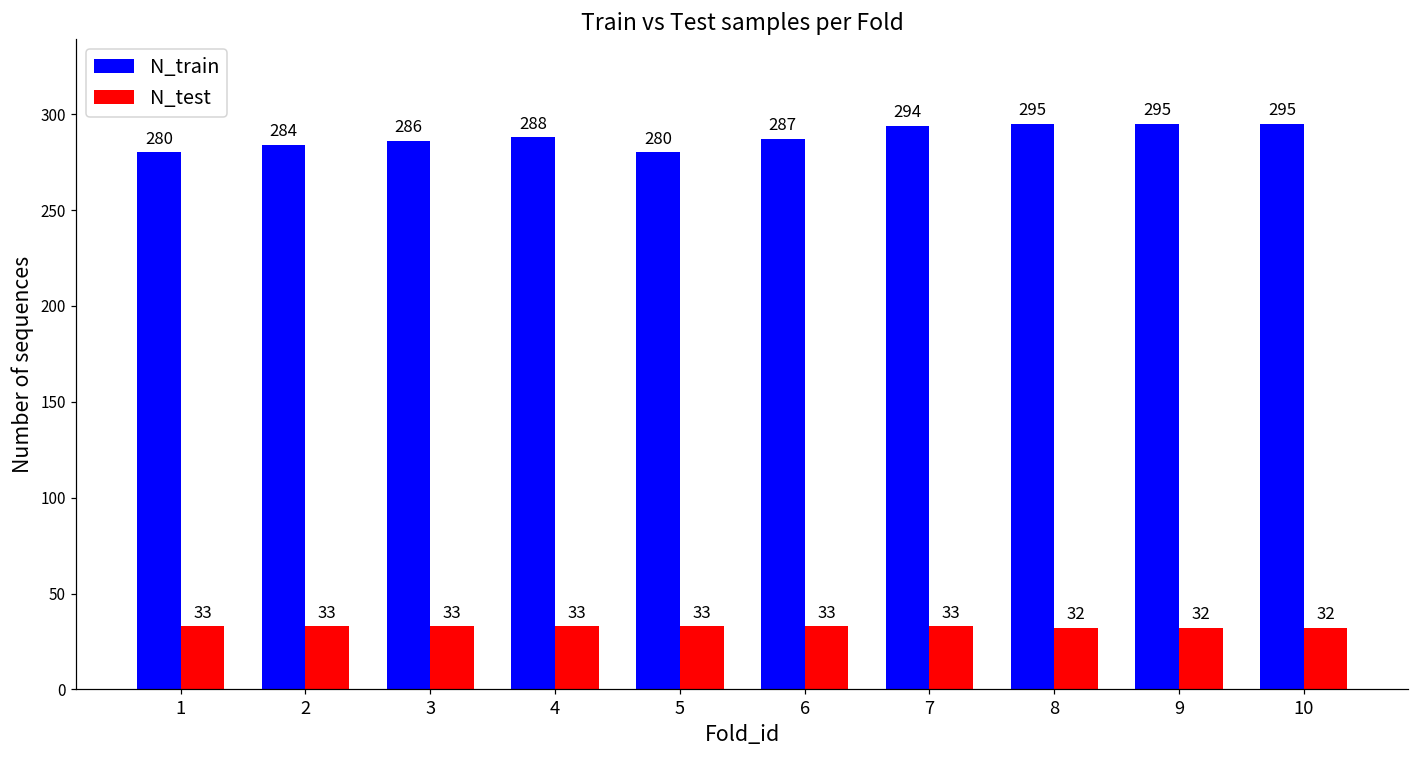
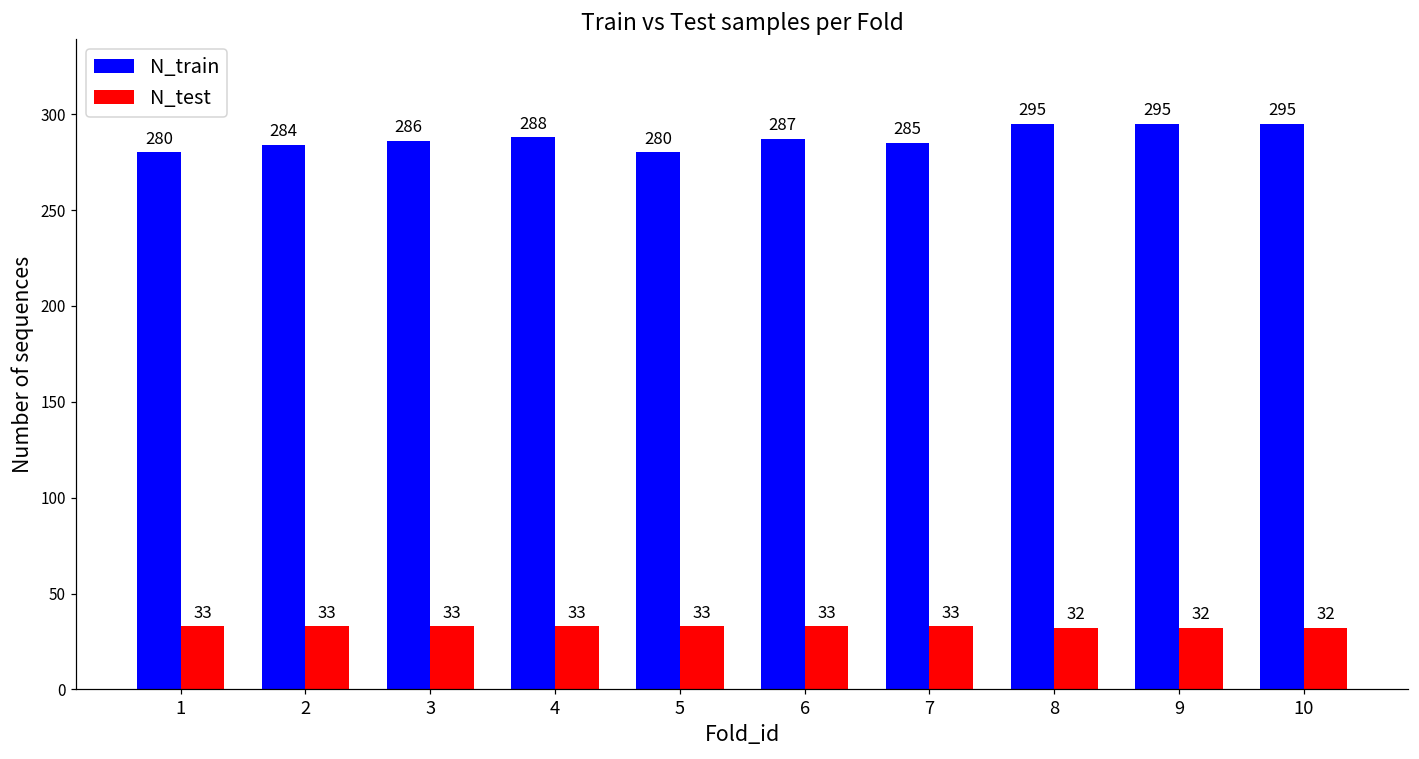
N_train, 7: 294 -> 285
